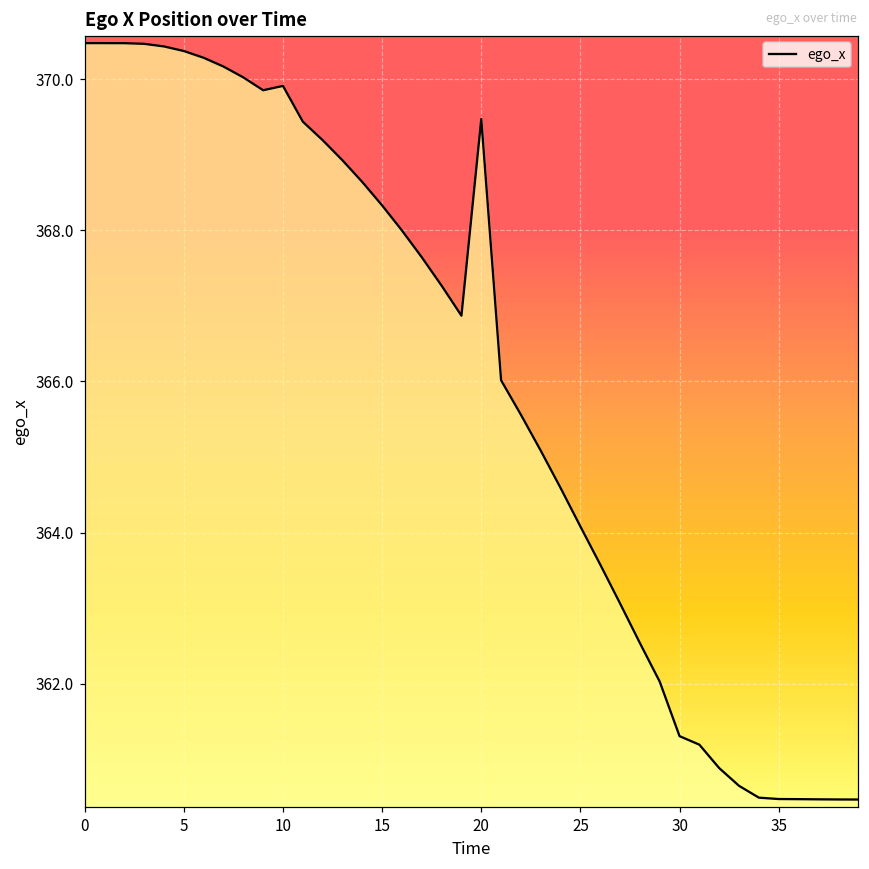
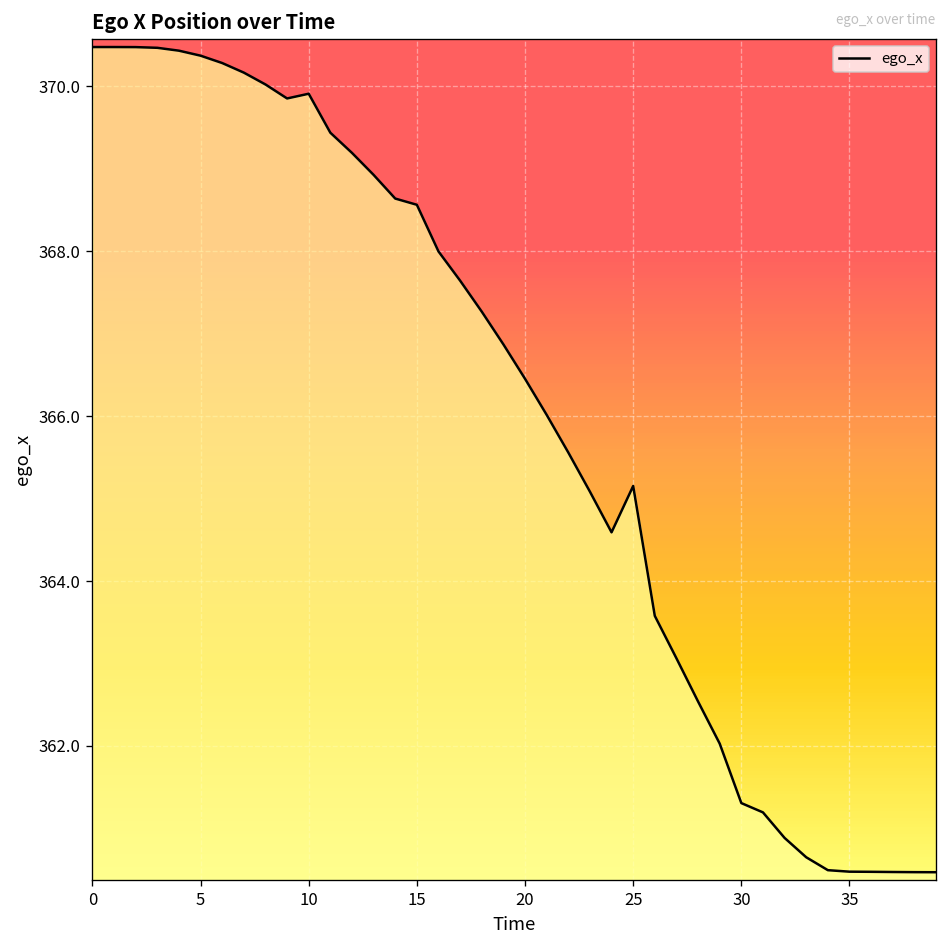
15: 368.3 -> 368.6
20: 369.5 -> 366.5
25: 364.1 -> 365.2
